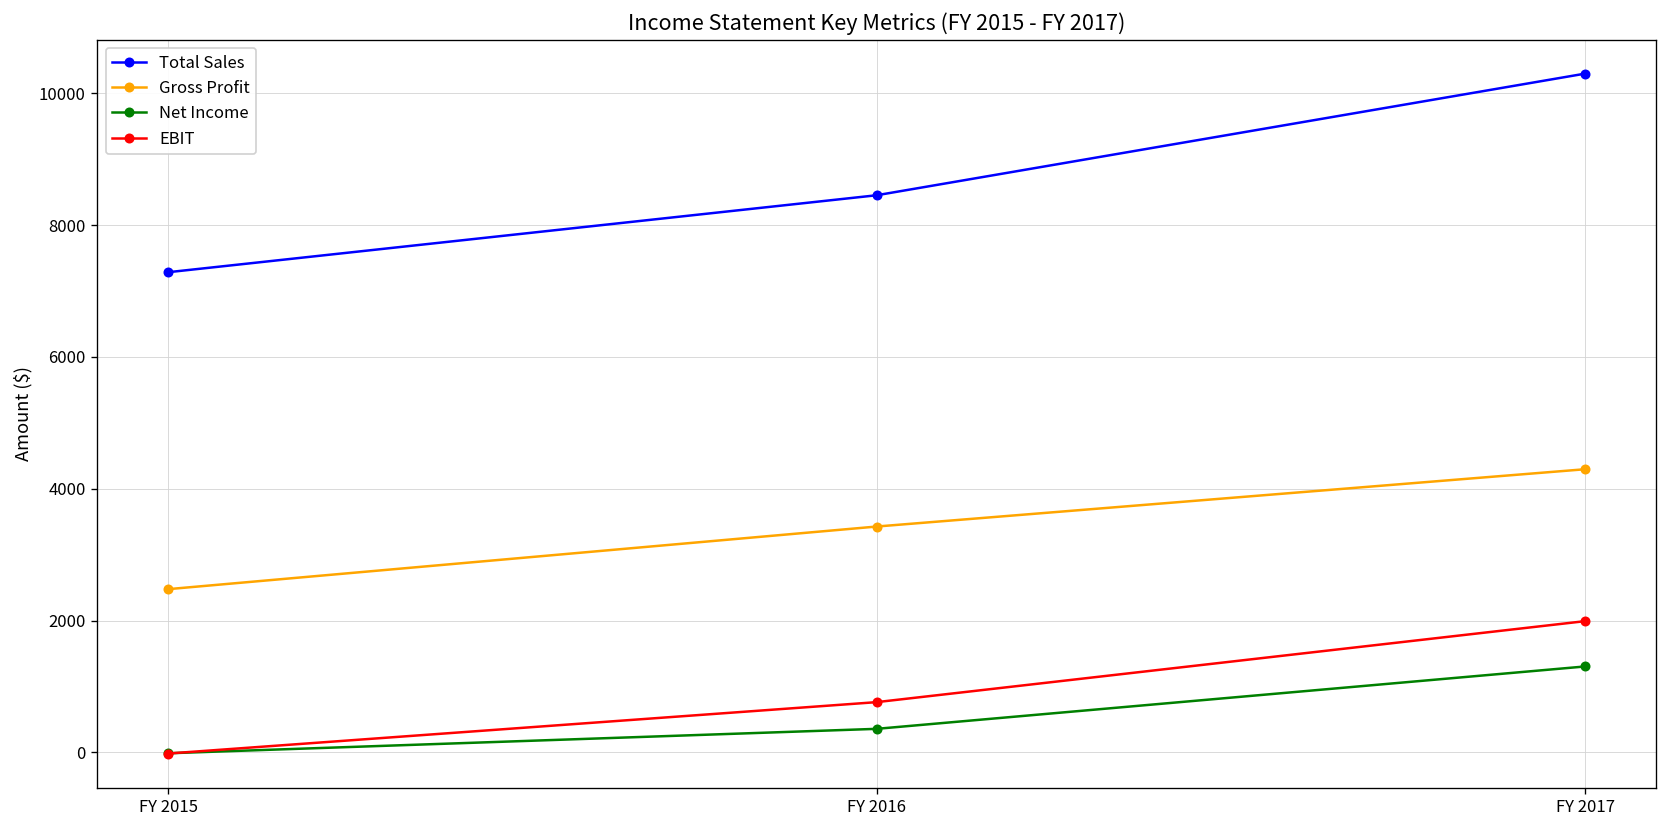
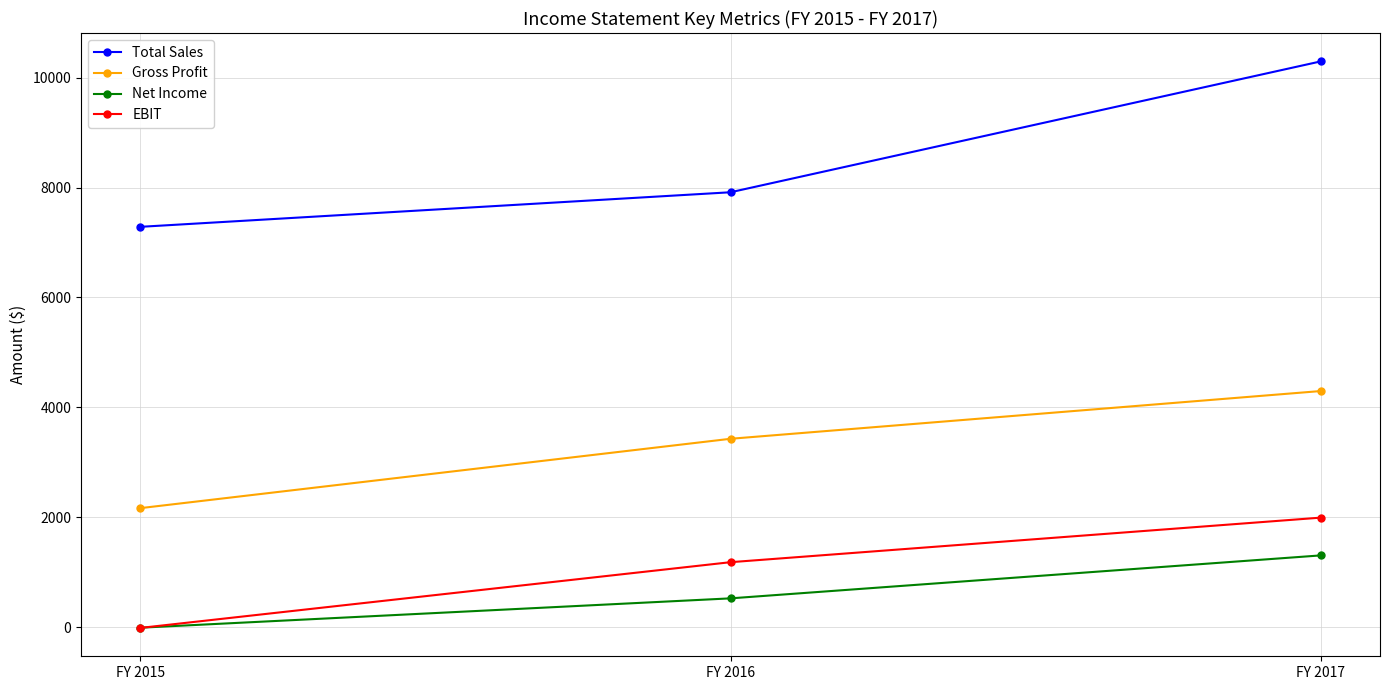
Gross Profit, FY 2015: 2500 -> 2200
Total Sales, FY 2016: 8500 -> 7900
Net Income, FY 2016: 400 -> 500
EBIT, FY 2016: 800 -> 1200
